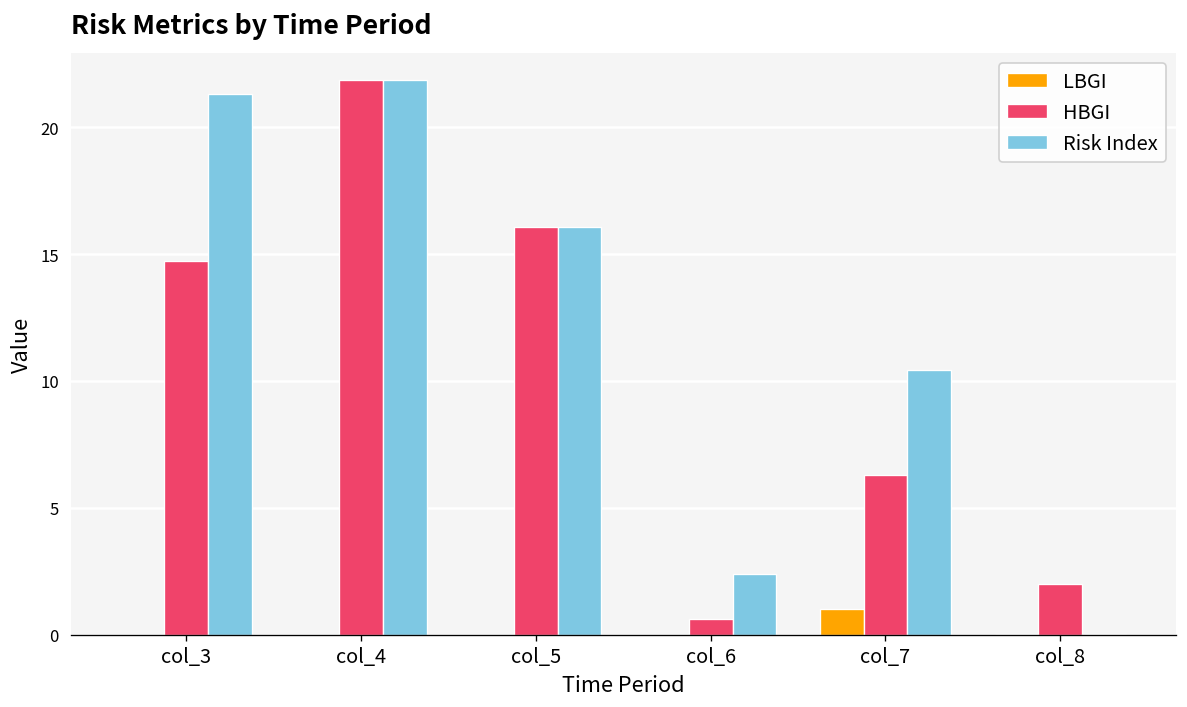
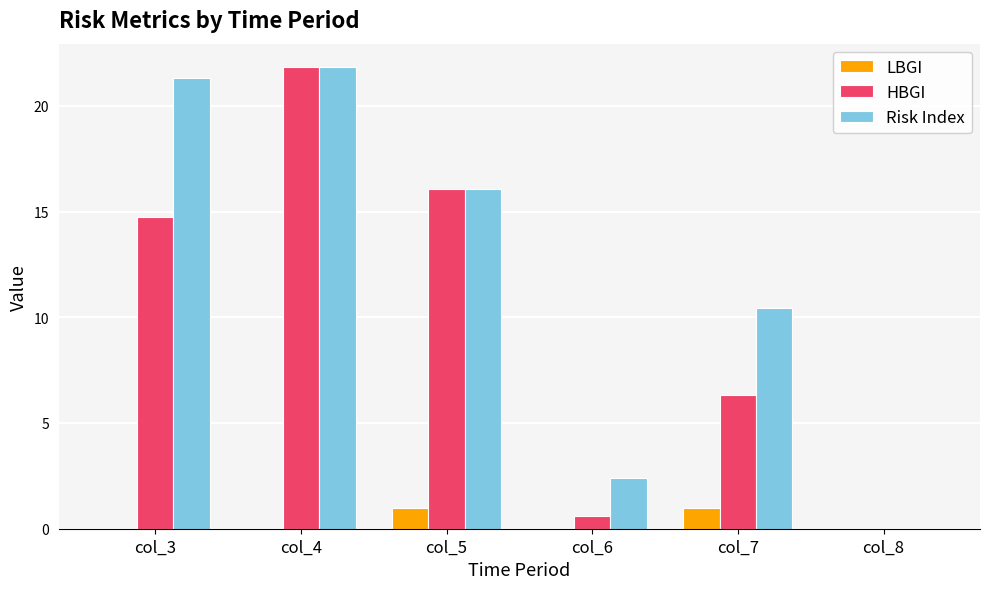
LBGI, col_5: 0 -> 1
HBGI, col_8: 2 -> 0
